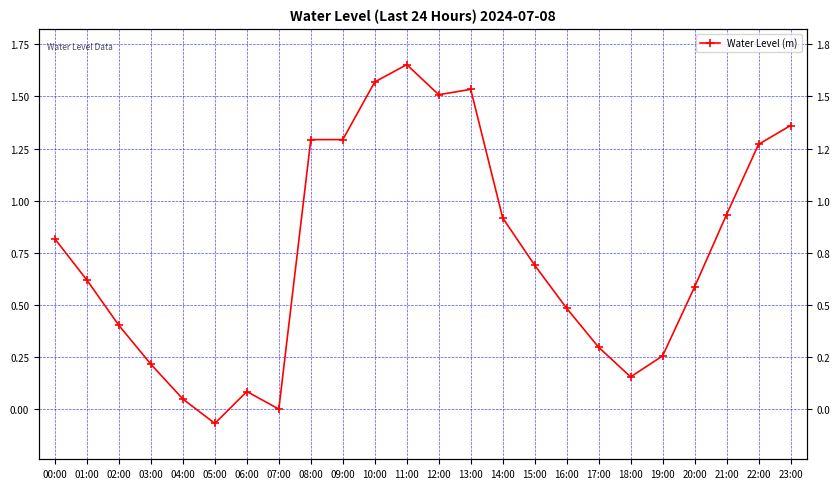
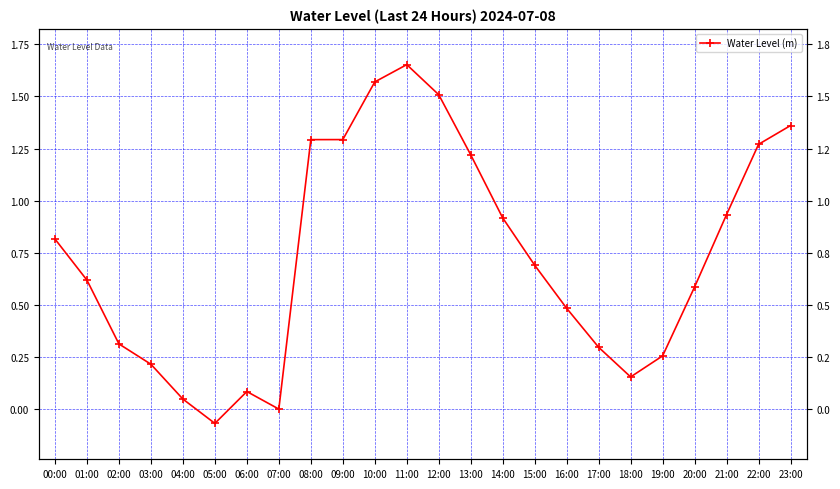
02:00: 0.40 -> 0.31
13:00: 1.53 -> 1.22
